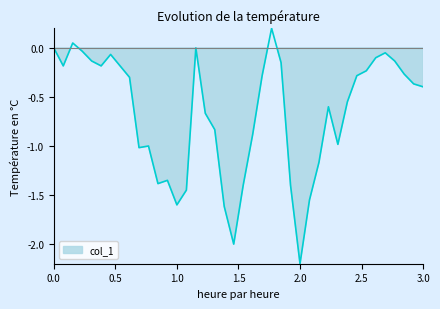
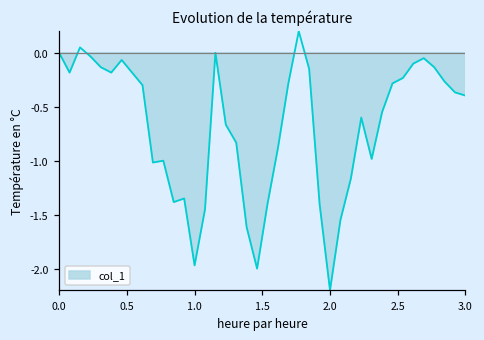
1.0: -1.6 -> -2.0
